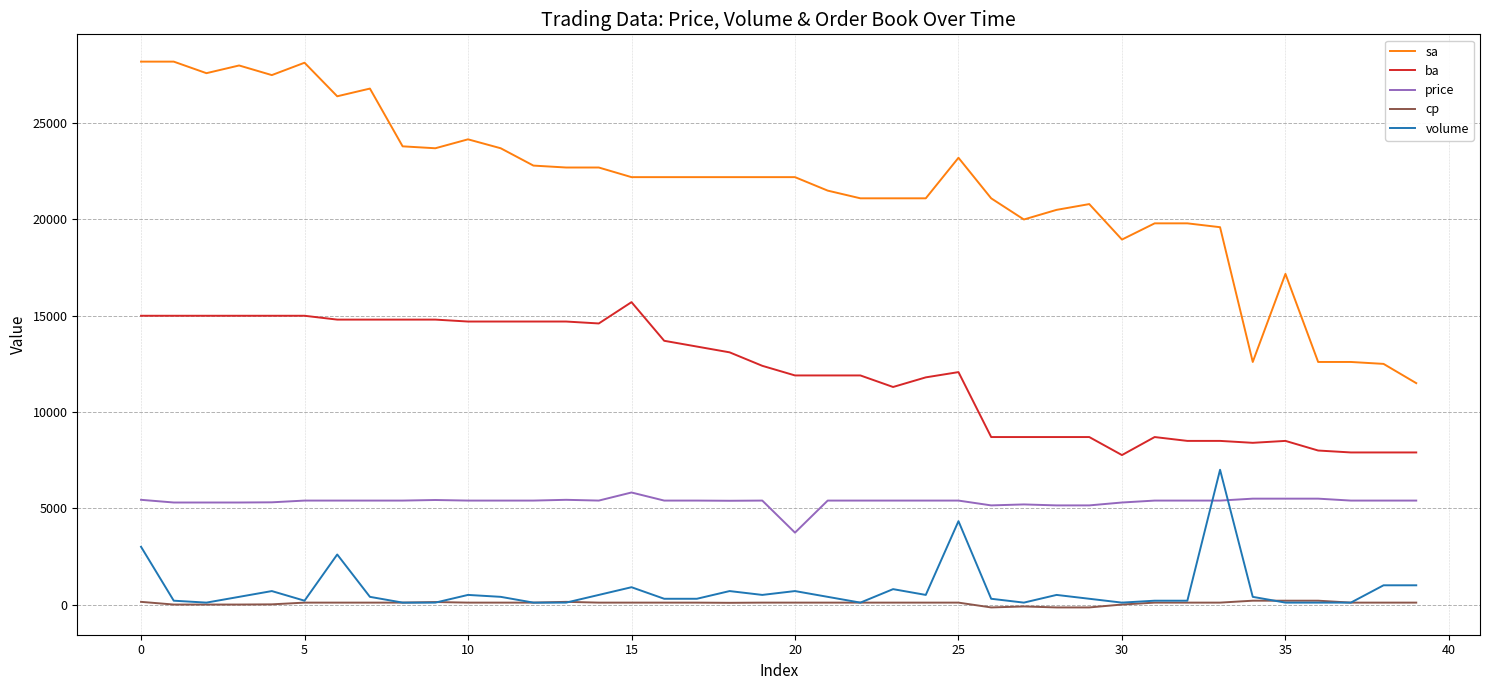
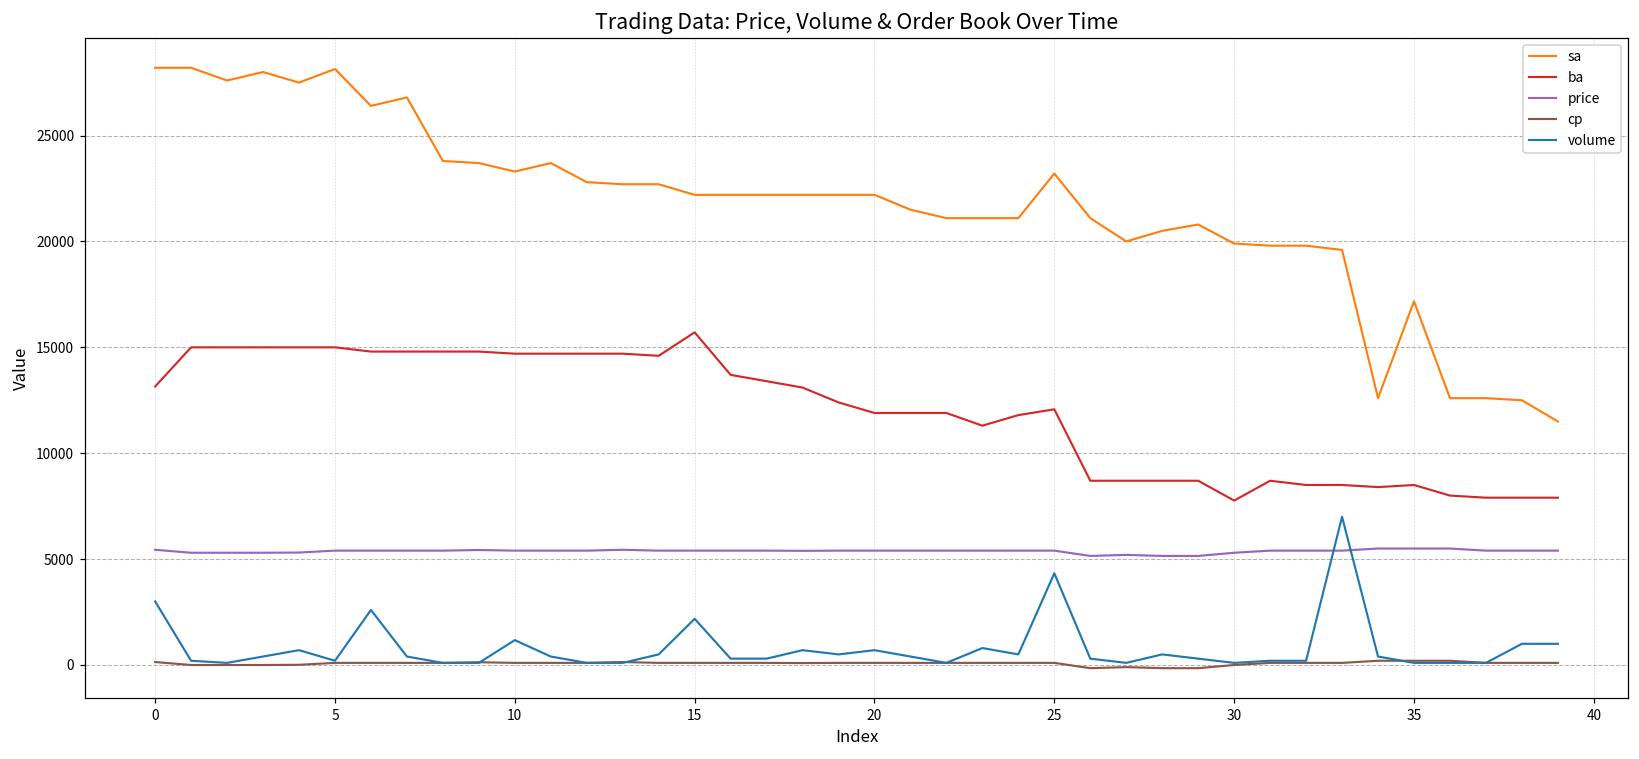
ba, 0: 15000 -> 13200
sa, 10: 24200 -> 23300
volume, 10: 500 -> 1200
price, 15: 5800 -> 5400
volume, 15: 900 -> 2200
price, 20: 3700 -> 5400
sa, 30: 19000 -> 19900
